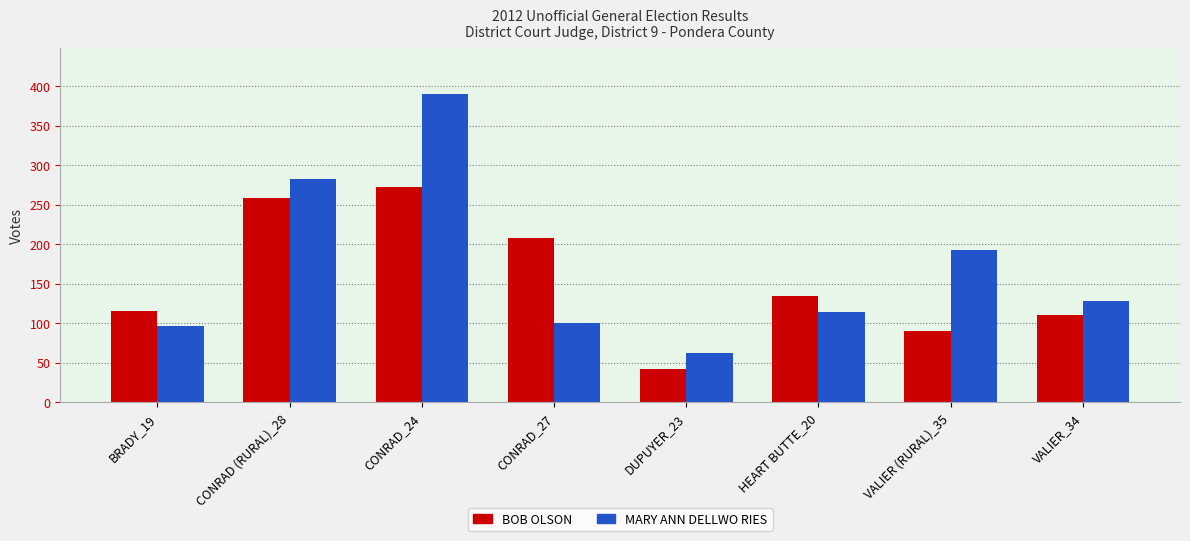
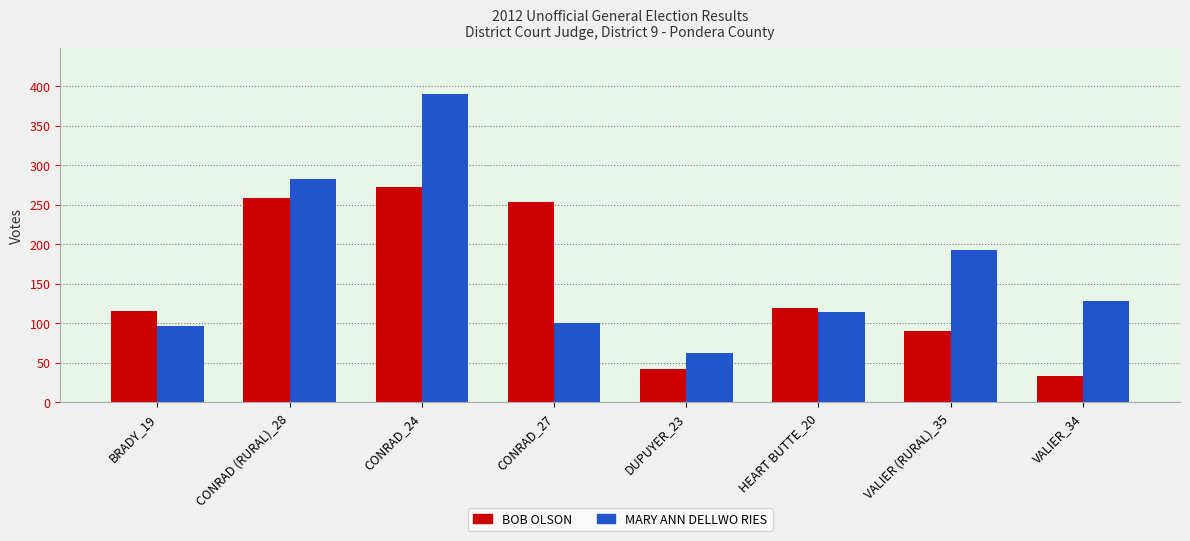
BOB OLSON, CONRAD_27: 210 -> 250
BOB OLSON, HEART BUTTE_20: 140 -> 120
BOB OLSON, VALIER_34: 110 -> 30
